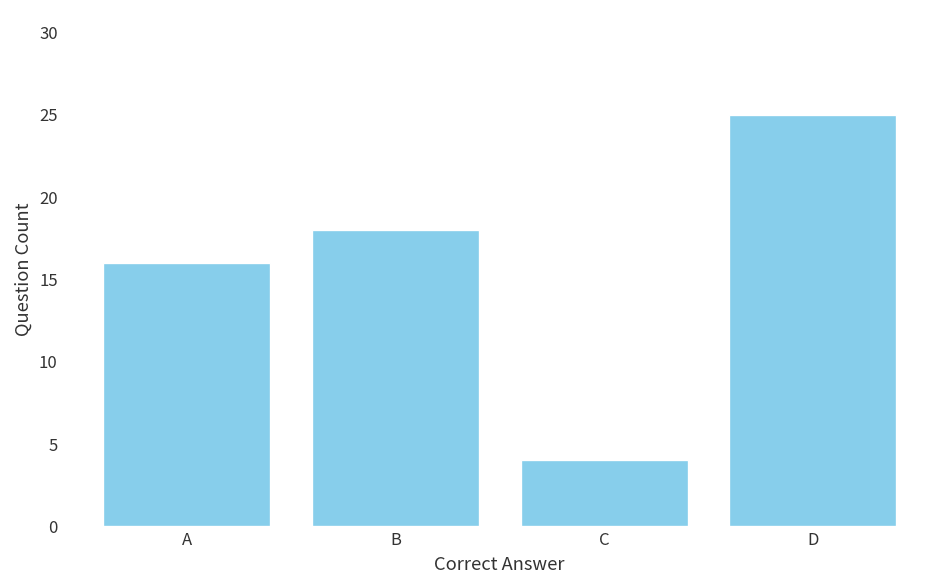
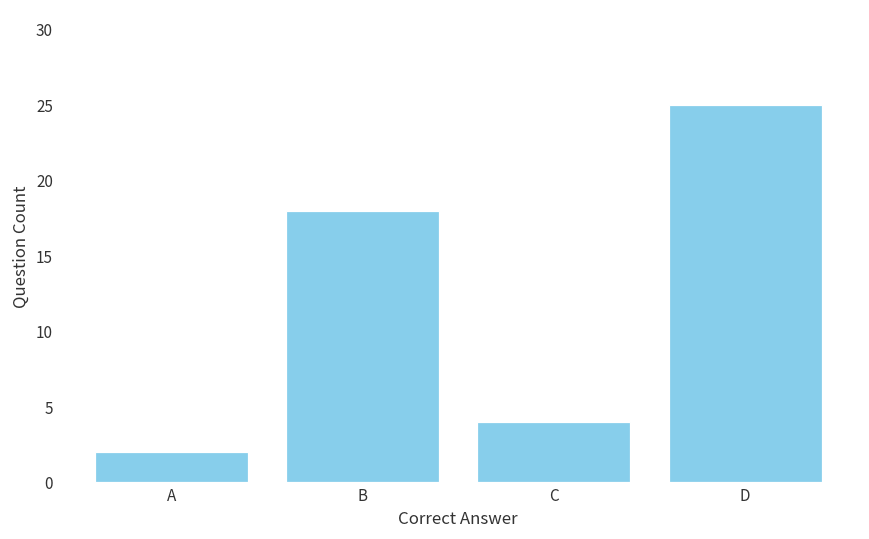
A: 16 -> 2
